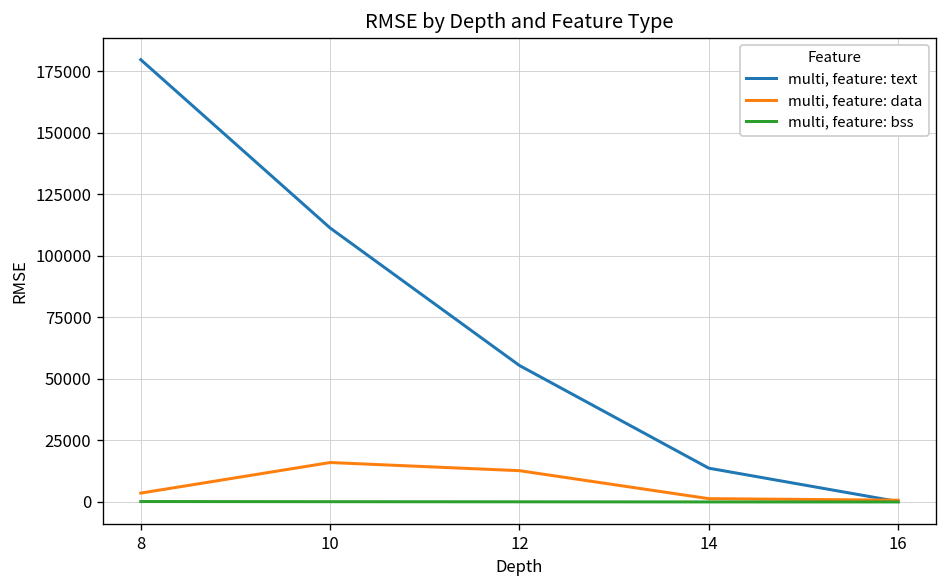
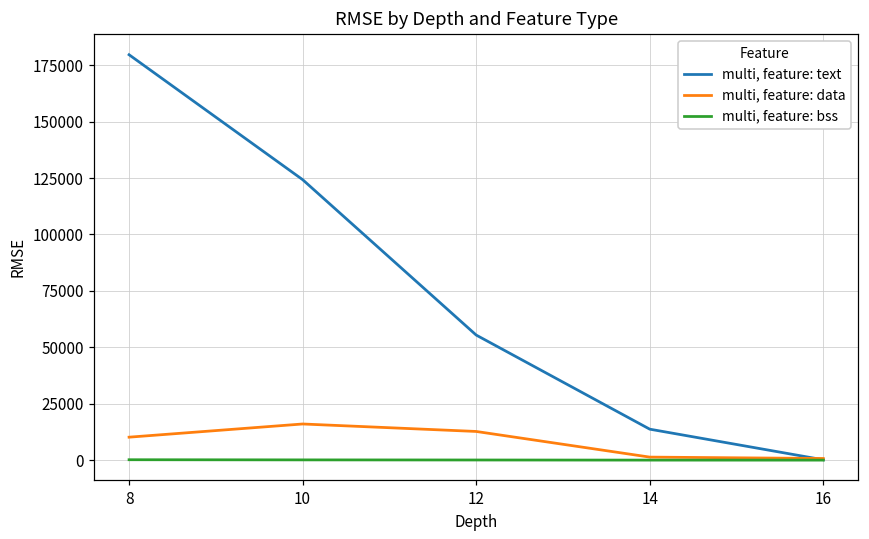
multi, feature: data, 8: 4000 -> 10000
multi, feature: text, 10: 111000 -> 124000
